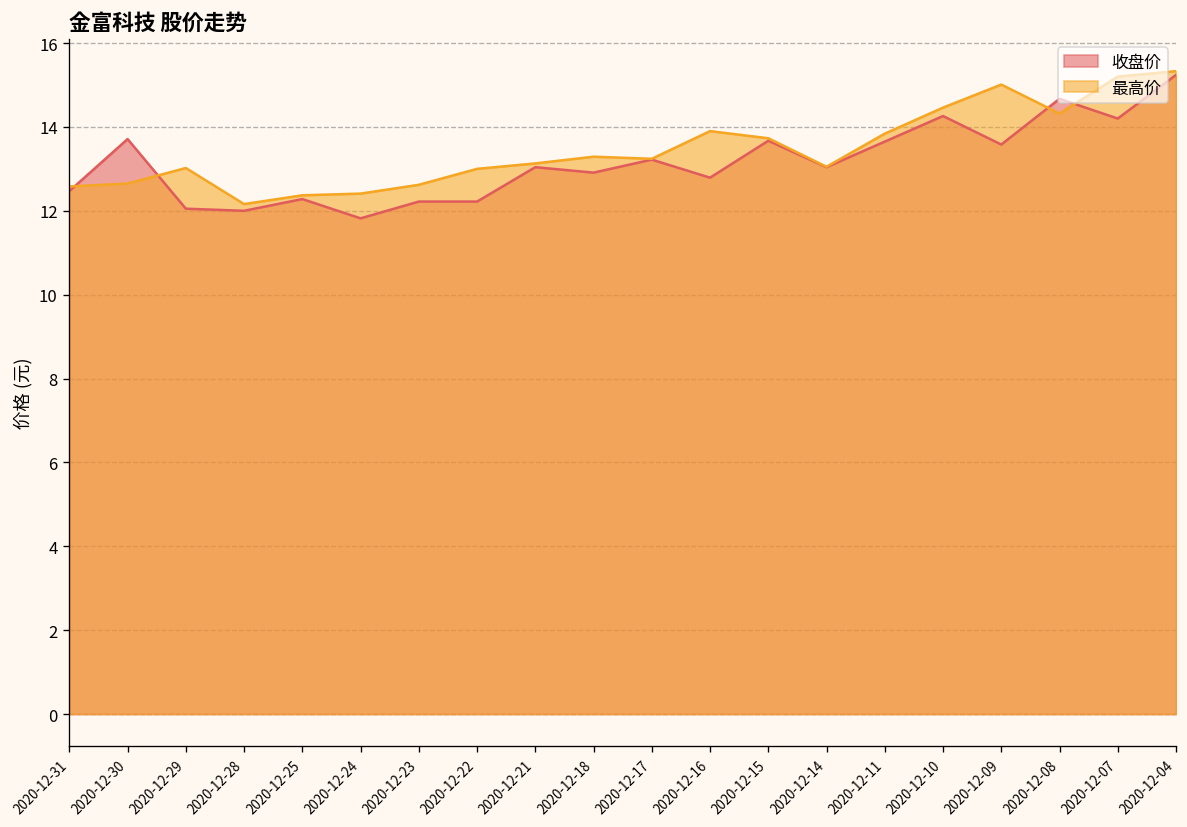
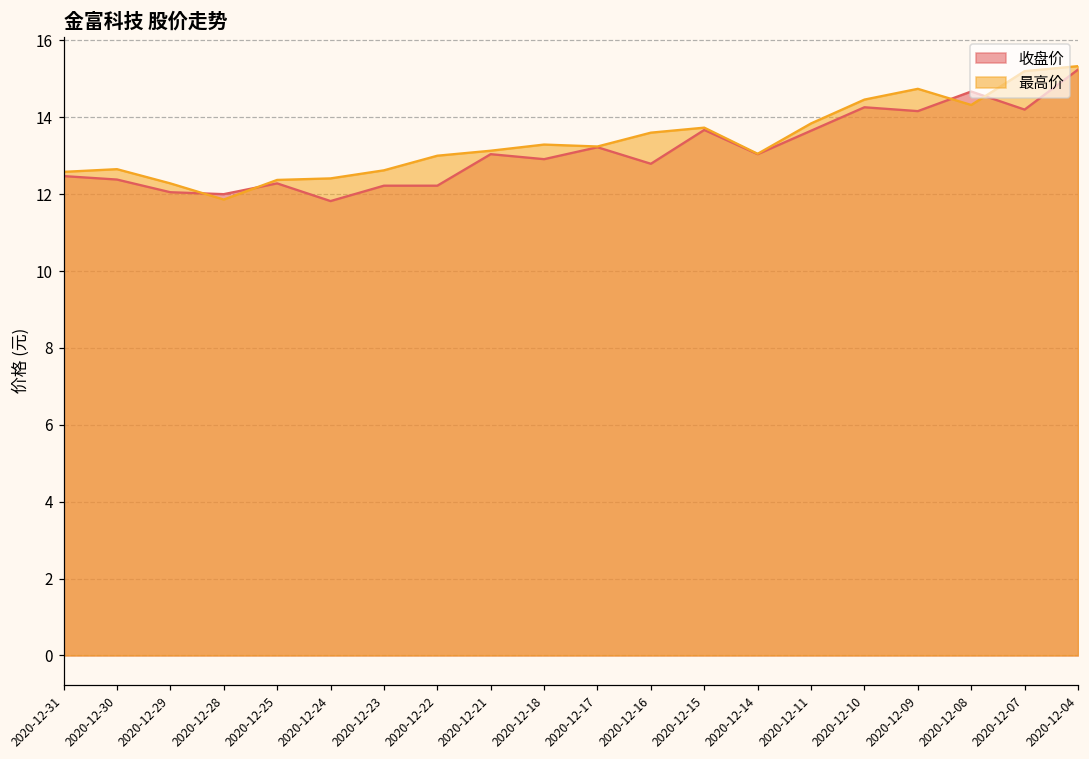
收盘价, 2020-12-30: 13.7 -> 12.4
最高价, 2020-12-29: 13.0 -> 12.3
最高价, 2020-12-28: 12.2 -> 11.9
最高价, 2020-12-16: 13.9 -> 13.6
收盘价, 2020-12-09: 13.6 -> 14.2
最高价, 2020-12-09: 15.0 -> 14.7
